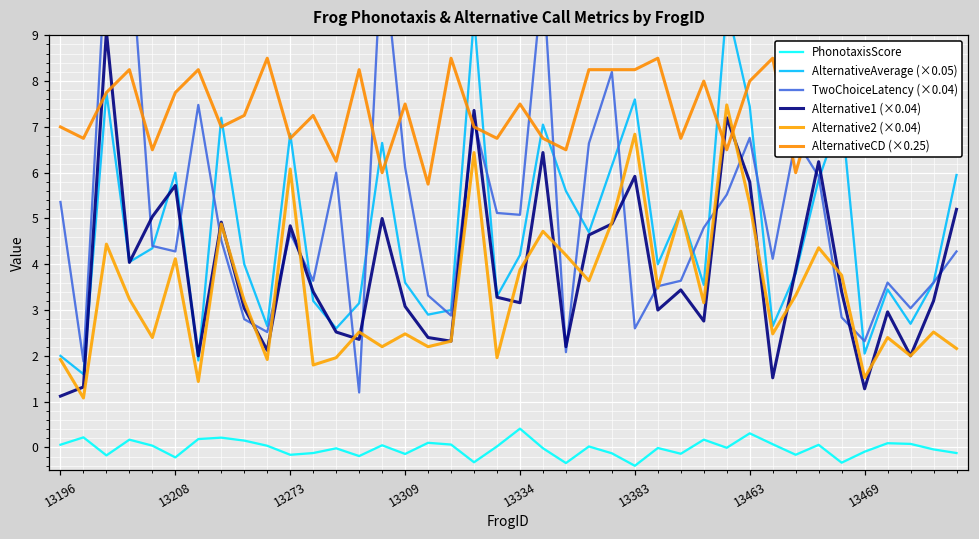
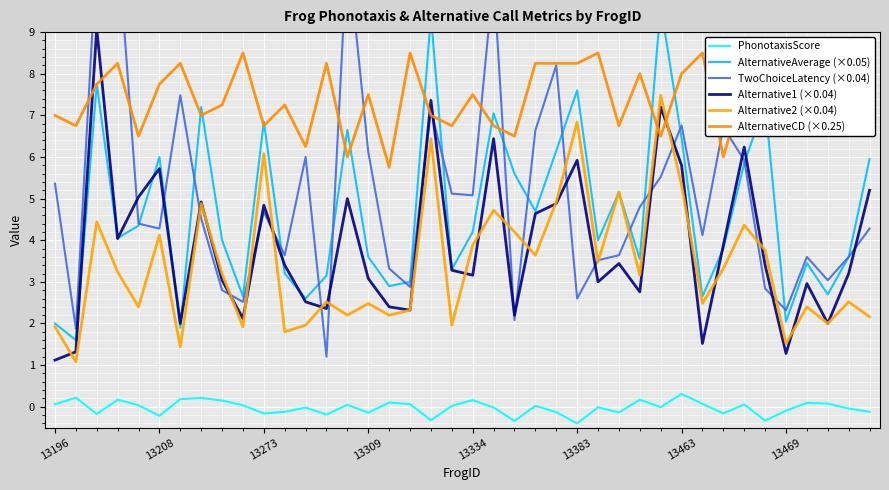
PhonotaxisScore, 13334: 0.4 -> 0.2
AlternativeAverage (×0.05), 13463: 7.5 -> 6.5
